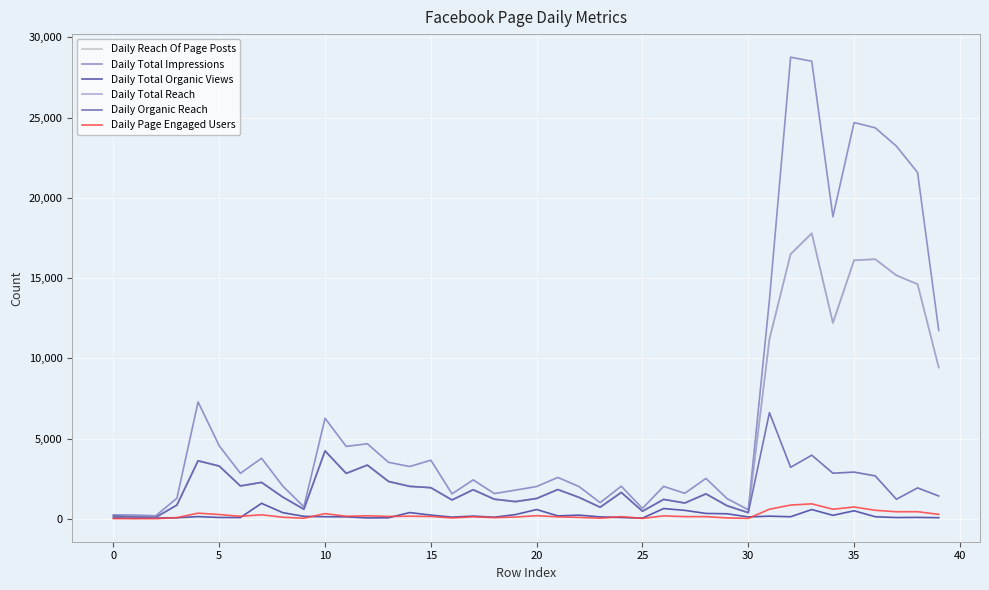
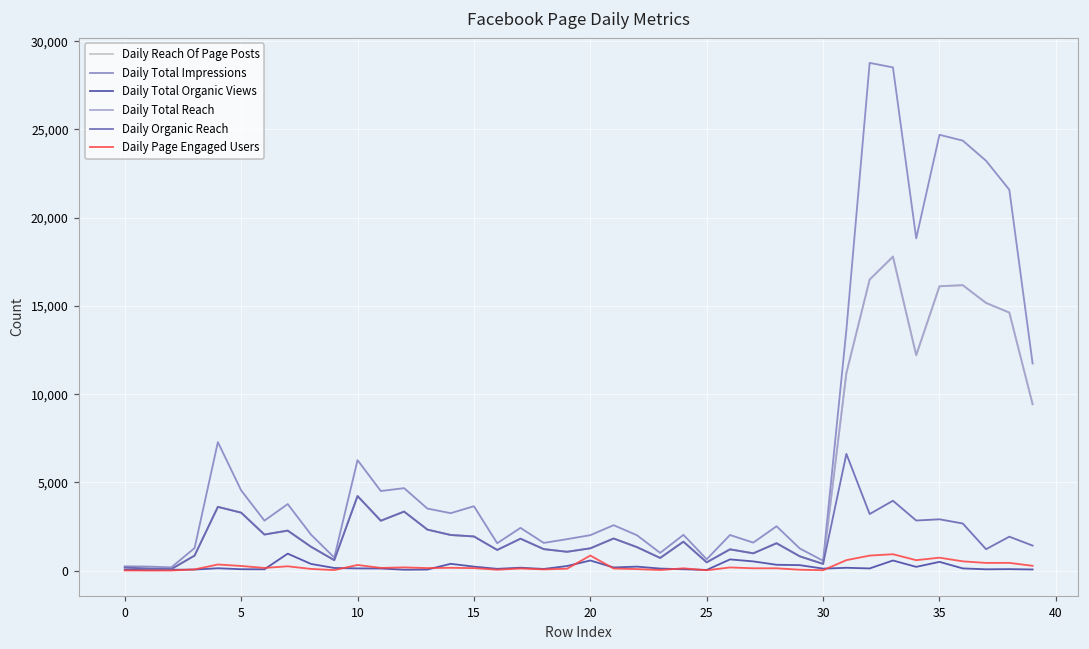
Daily Page Engaged Users, 20: 200 -> 900
